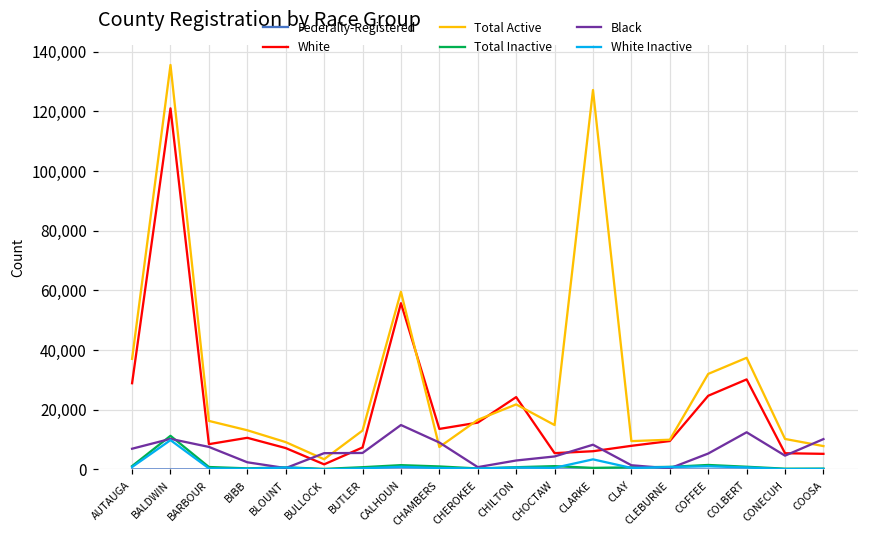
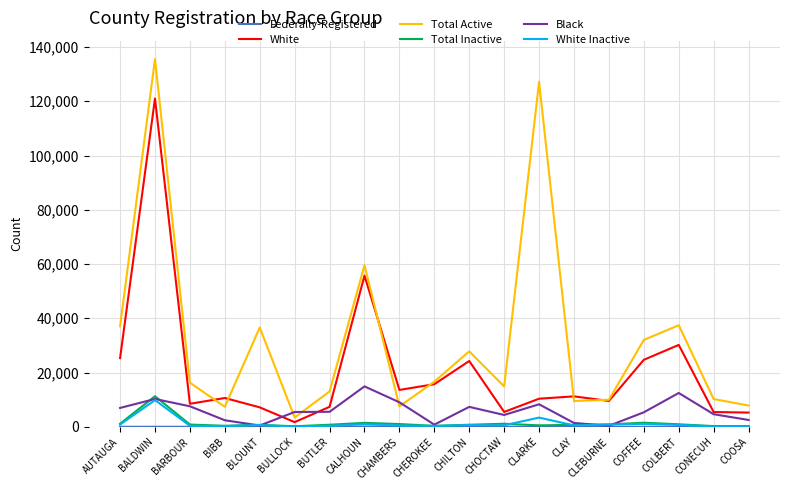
White, AUTAUGA: 29,000 -> 25,000
Total Active, BIBB: 13,000 -> 7,000
Total Active, BLOUNT: 9,000 -> 37,000
Total Active, CHILTON: 22,000 -> 28,000
Black, CHILTON: 3,000 -> 7,000
White, CLARKE: 6,000 -> 10,000
White, CLAY: 8,000 -> 11,000
Black, COOSA: 10,000 -> 3,000
